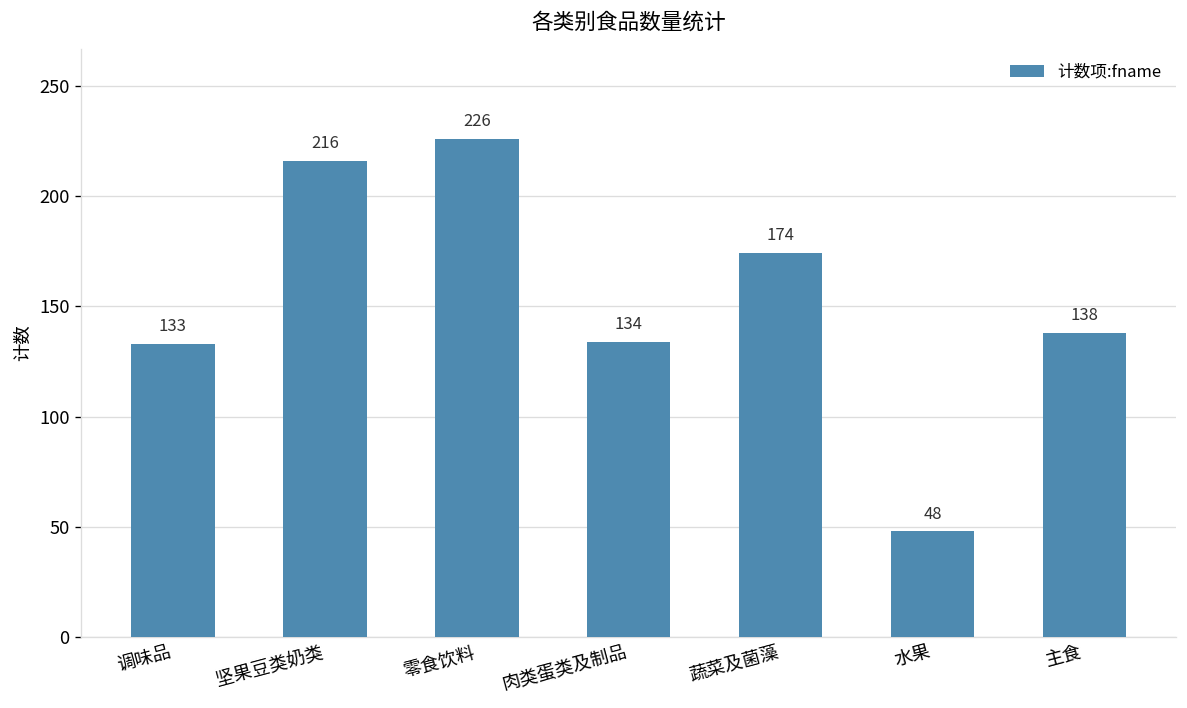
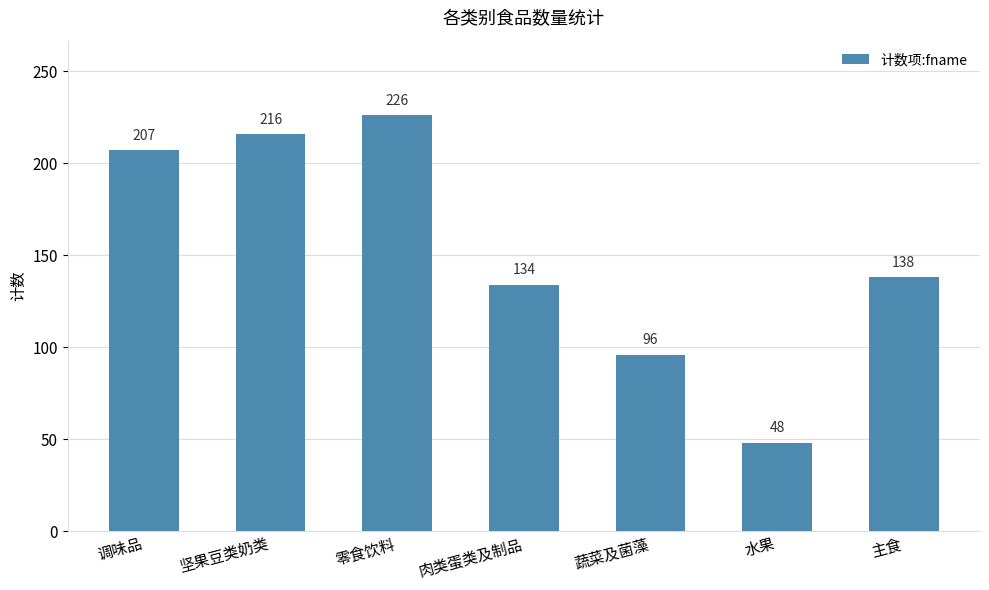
调味品: 133 -> 207
蔬菜及菌藻: 174 -> 96
